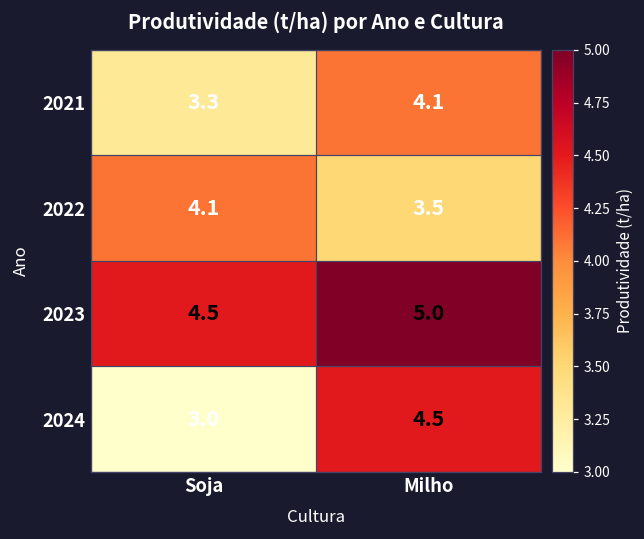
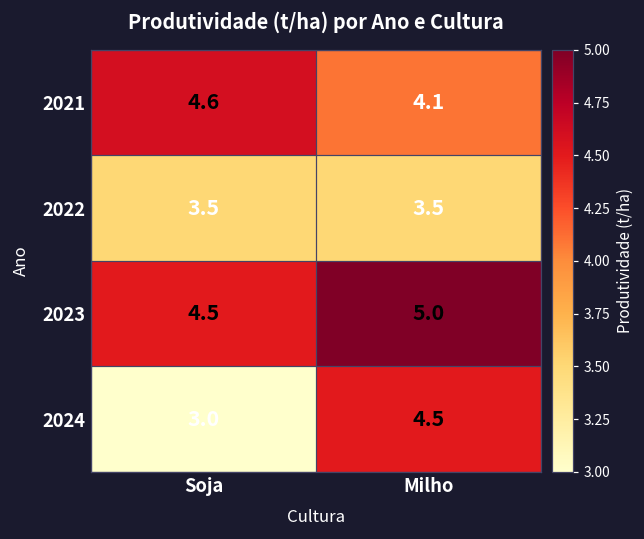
2021, Soja: 3.3 -> 4.6
2022, Soja: 4.1 -> 3.5
